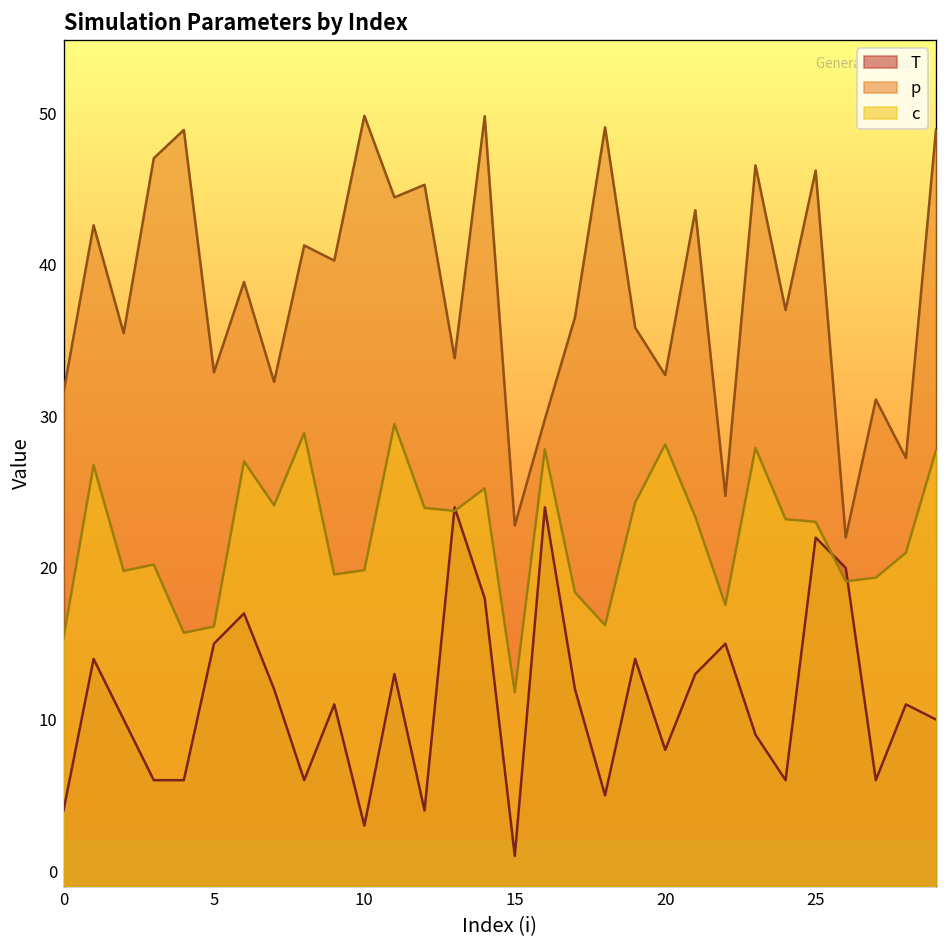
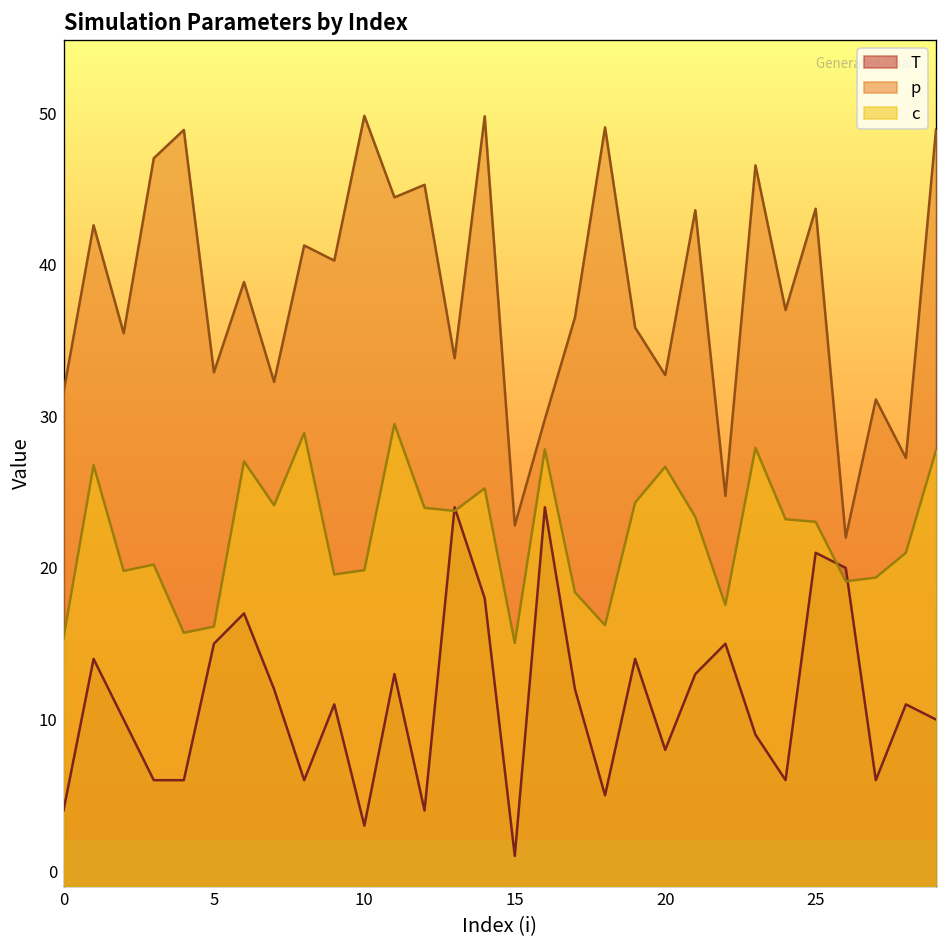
c, 15: 11.8 -> 15.1
c, 20: 28.2 -> 26.7
T, 25: 22 -> 21
p, 25: 46.2 -> 43.7
